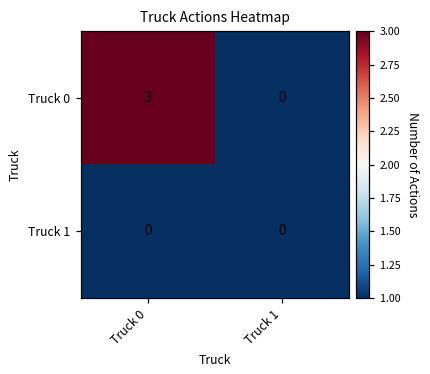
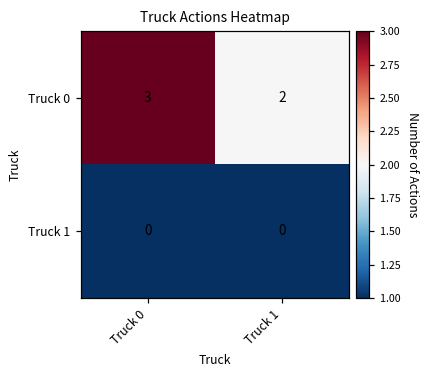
Truck 0, Truck 1: 0 -> 2
